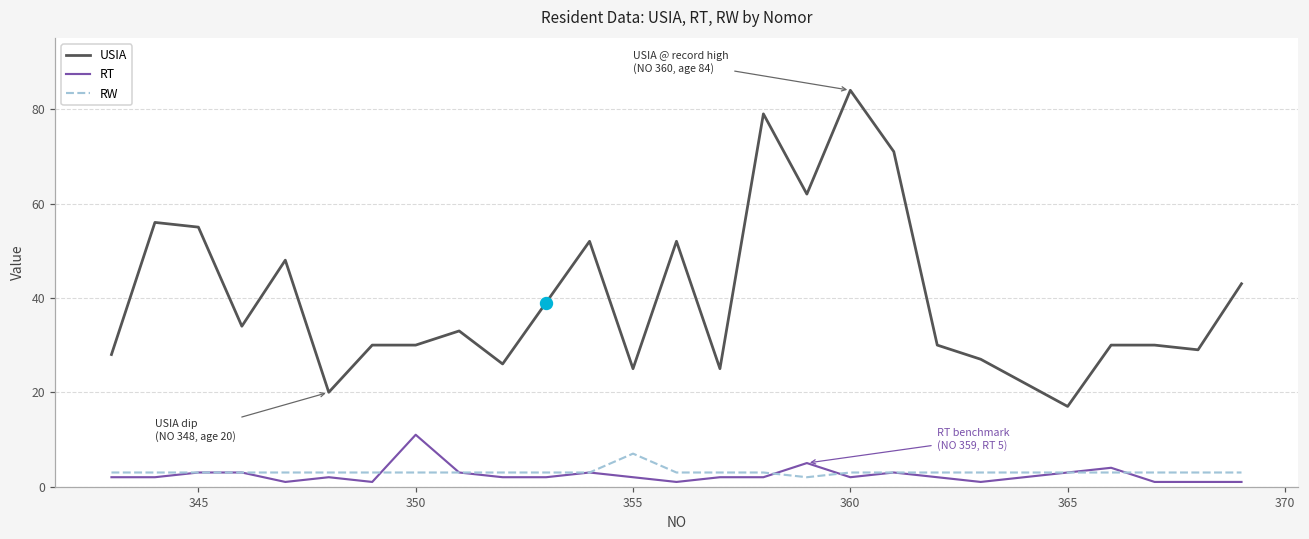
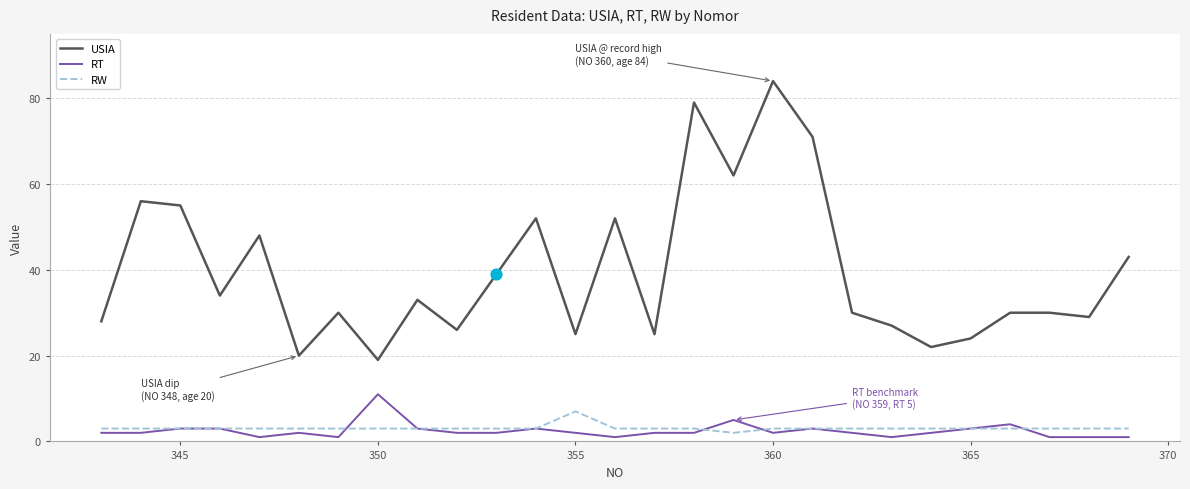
USIA, 350: 30 -> 19
USIA, 365: 17 -> 24
